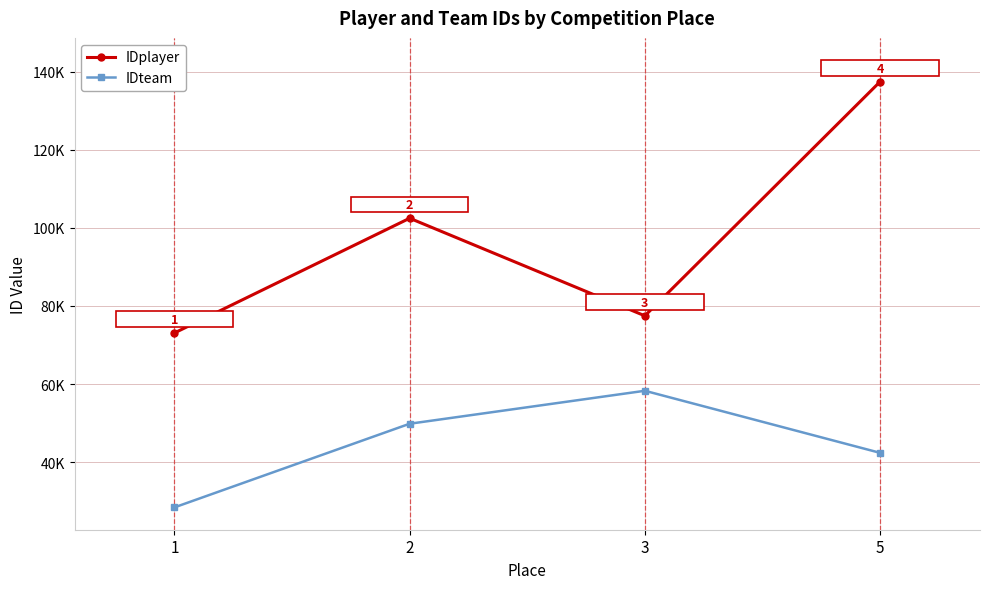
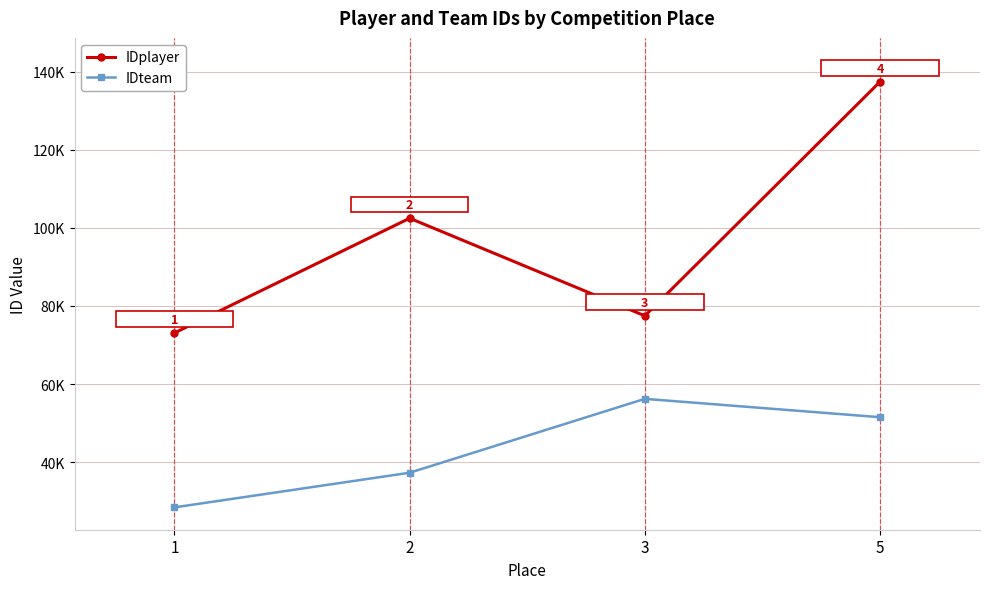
IDteam, 2: 50000 -> 37000
IDteam, 3: 58000 -> 56000
IDteam, 5: 42000 -> 51000
